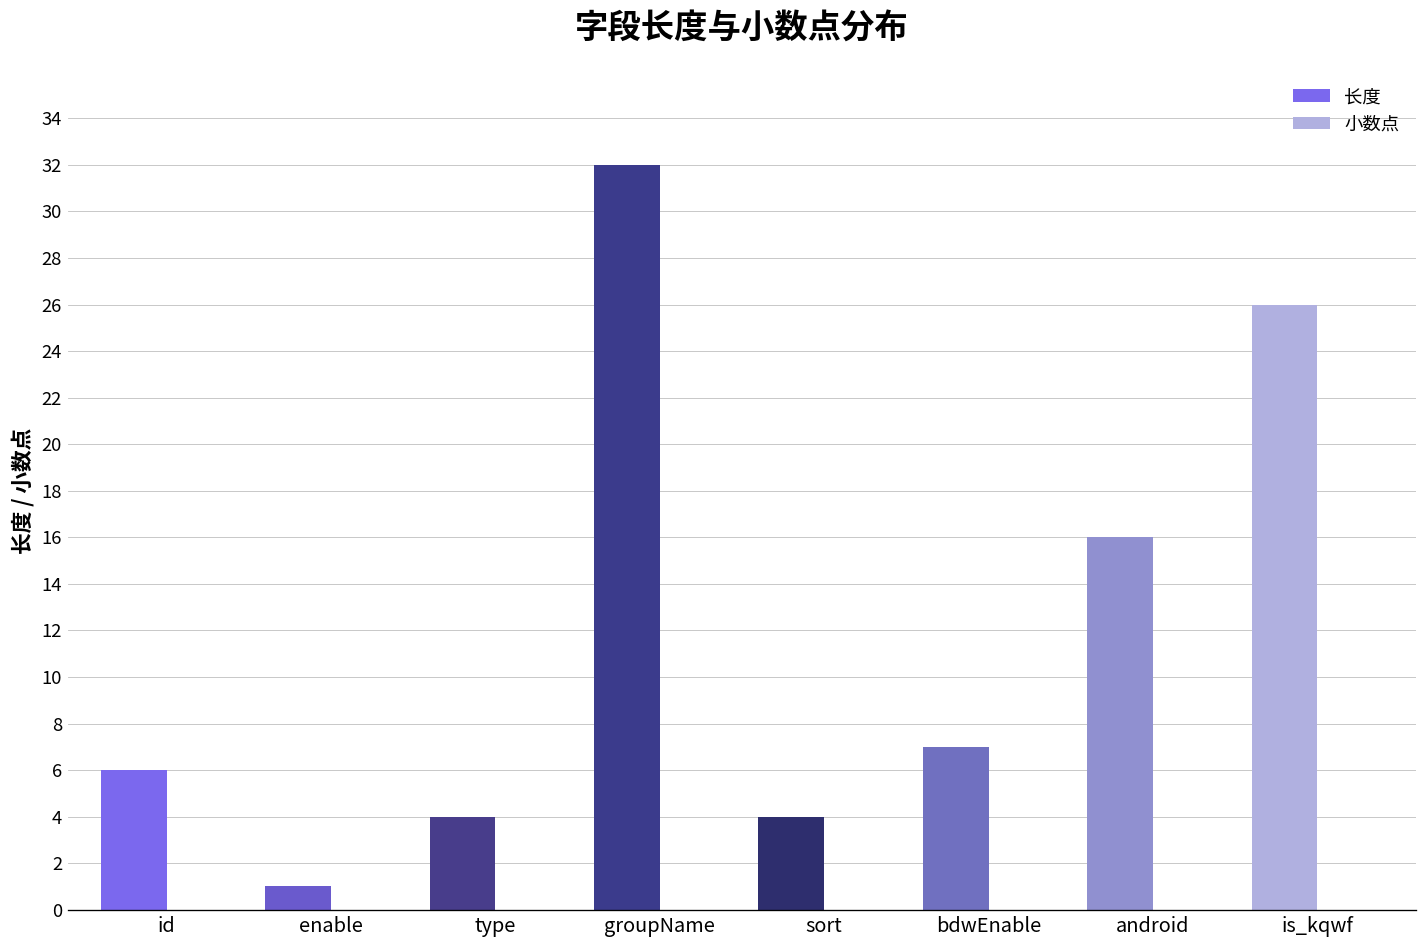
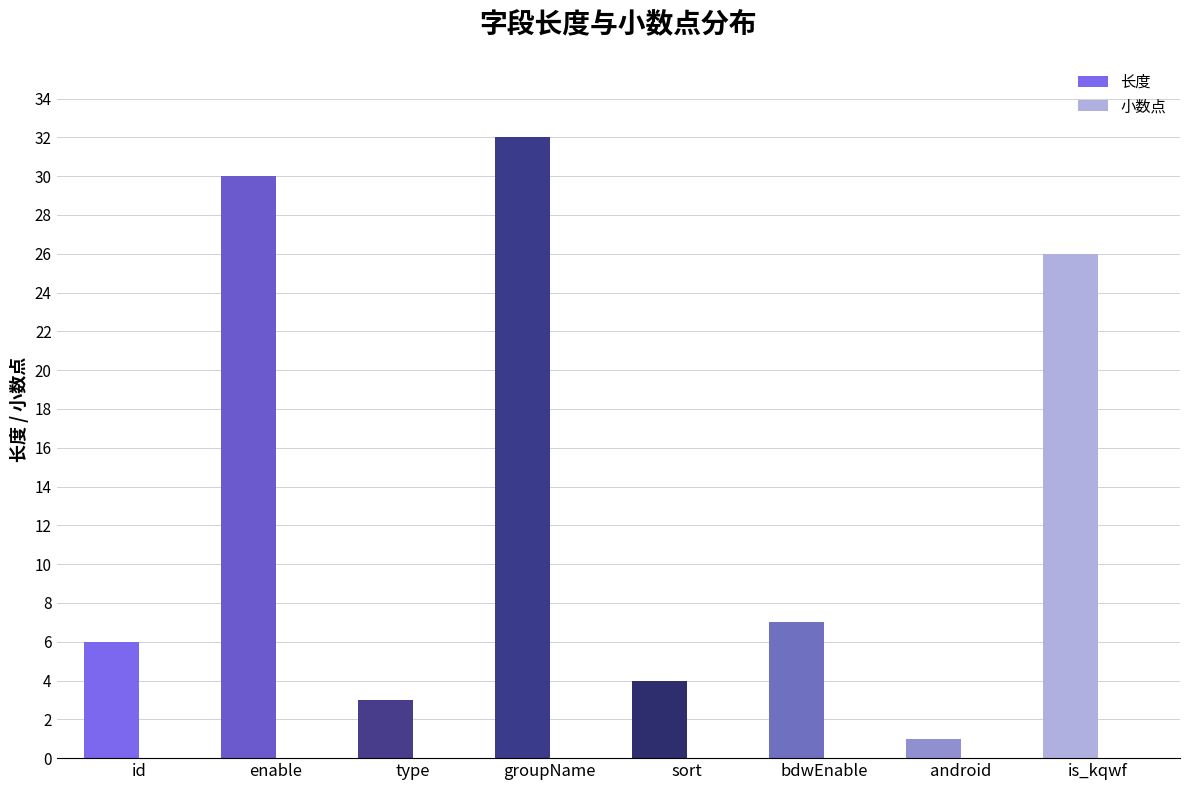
长度, enable: 1 -> 30
长度, type: 4 -> 3
长度, android: 16 -> 1
